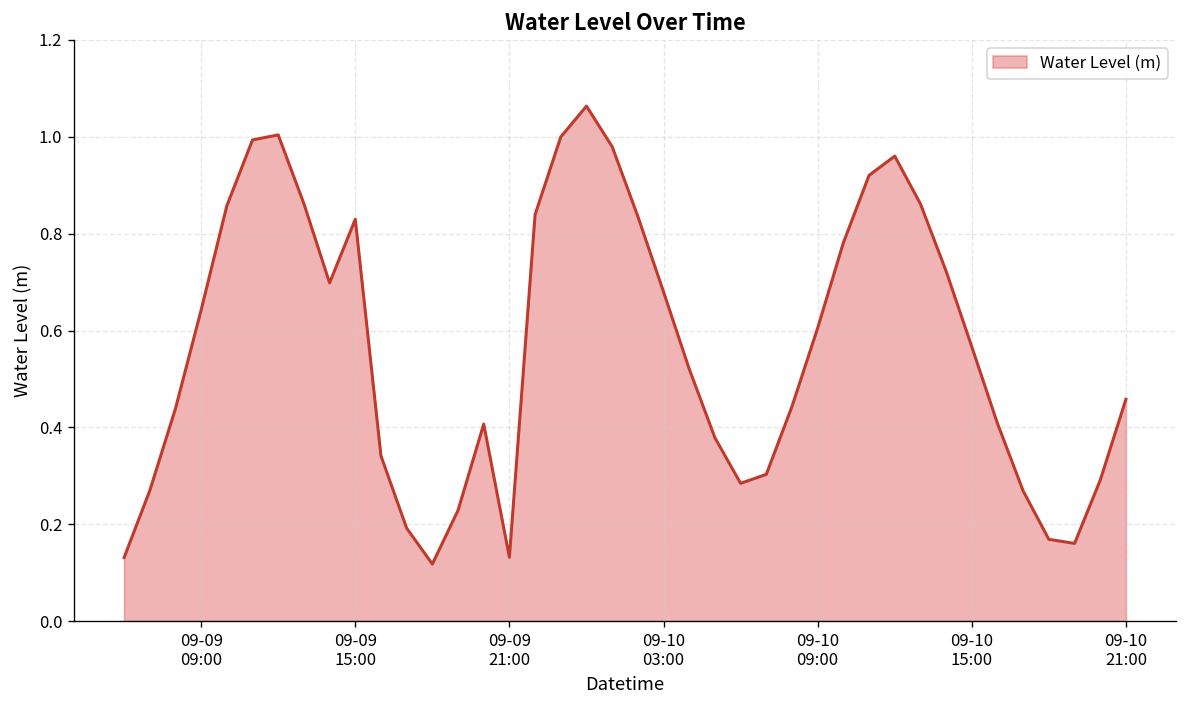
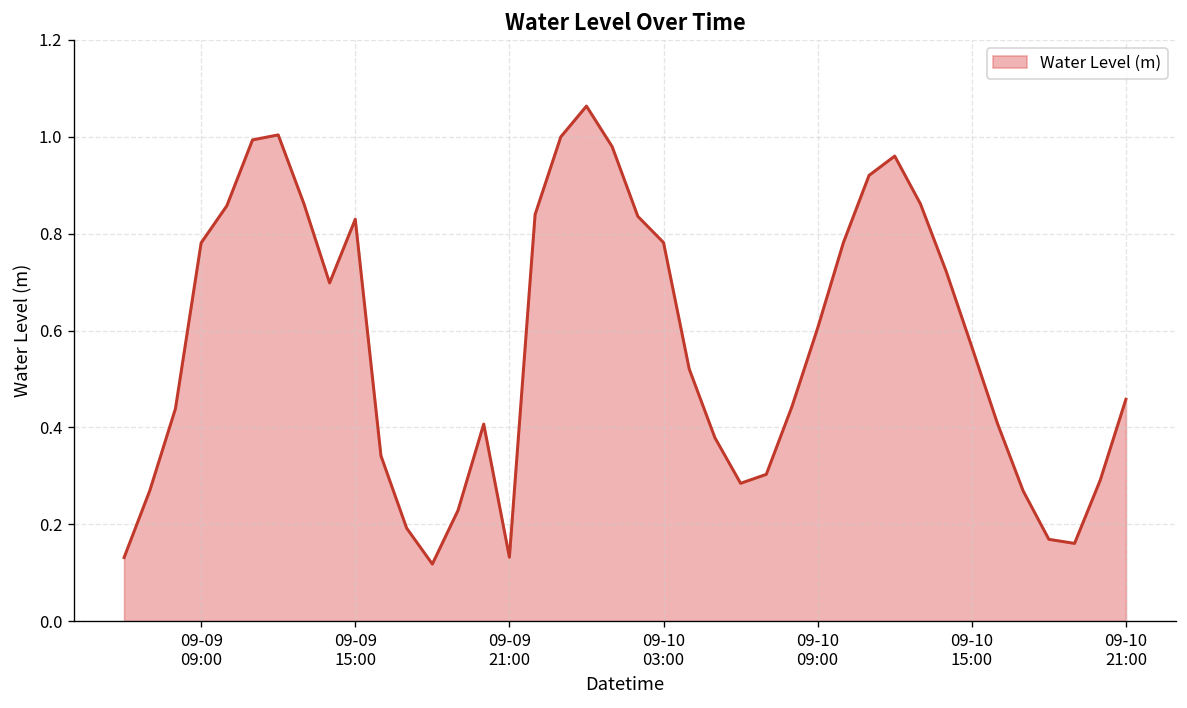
09-09 09:00: 0.64 -> 0.78
09-10 03:00: 0.68 -> 0.78
